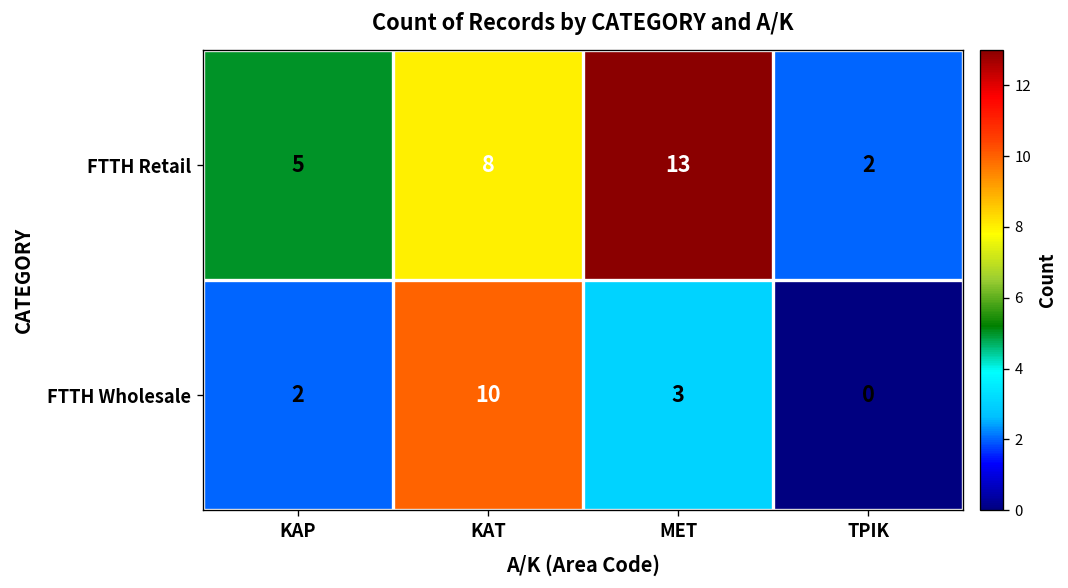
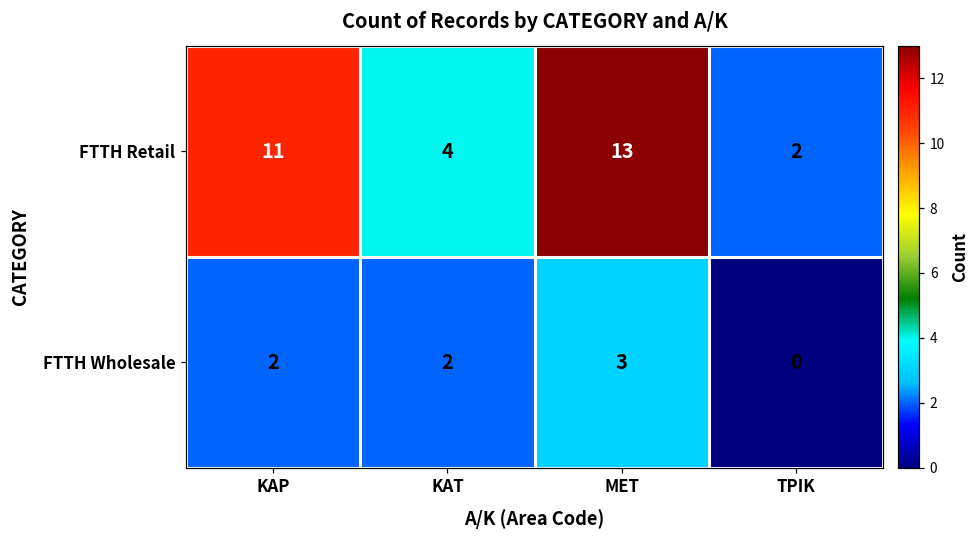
FTTH Retail, ΚΑΡ: 5 -> 11
FTTH Retail, ΚΑΤ: 8 -> 4
FTTH Wholesale, ΚΑΤ: 10 -> 2
